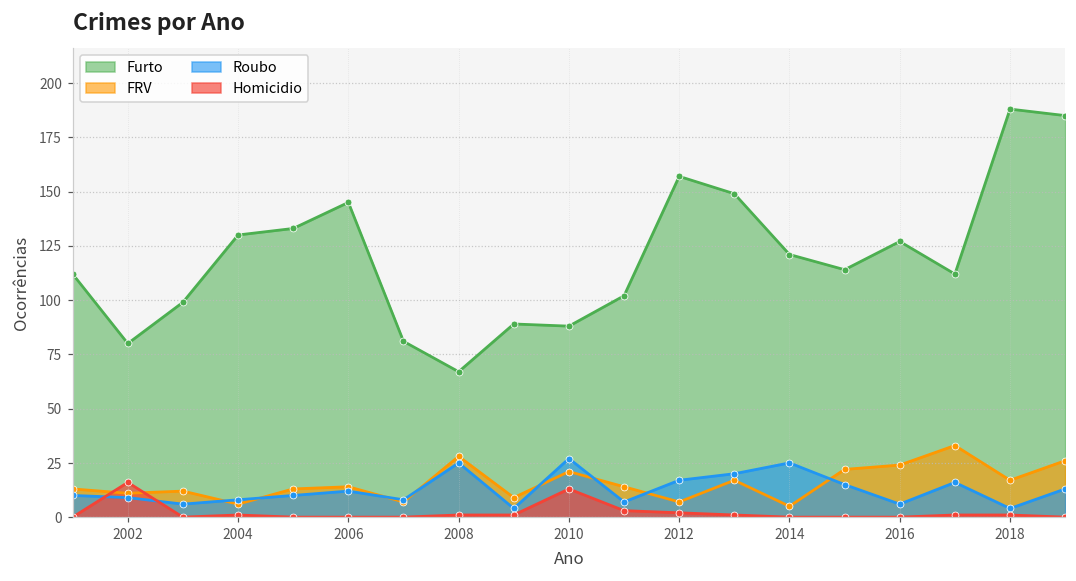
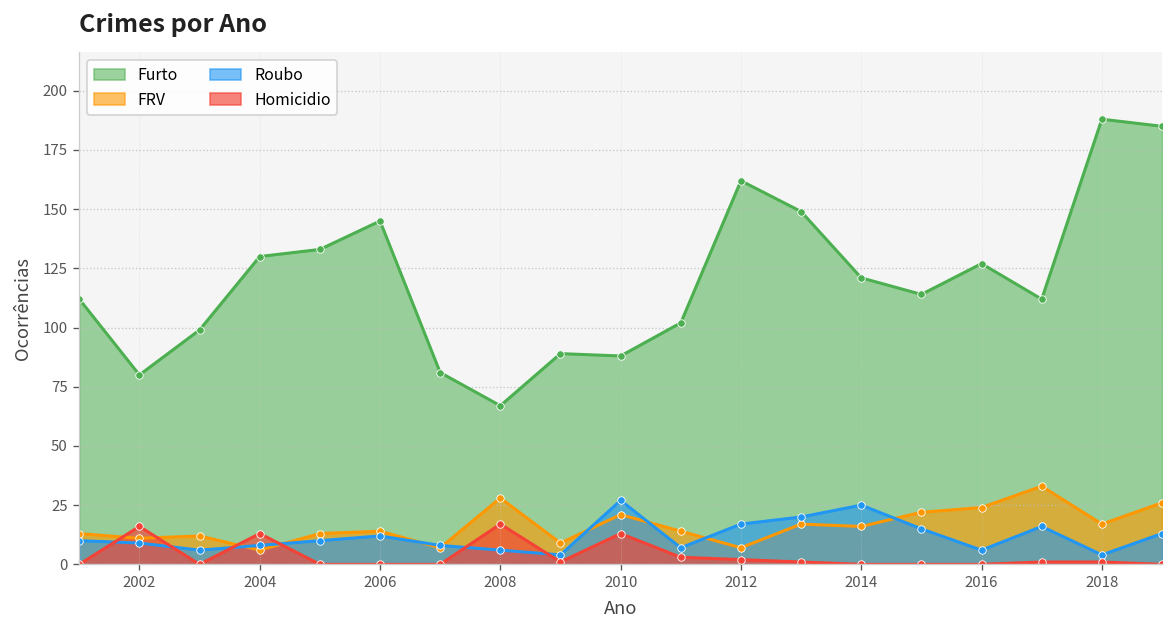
Homicidio, 2004: 1 -> 13
Roubo, 2008: 25 -> 6
Homicidio, 2008: 1 -> 17
Furto, 2012: 157 -> 162
FRV, 2014: 5 -> 16
